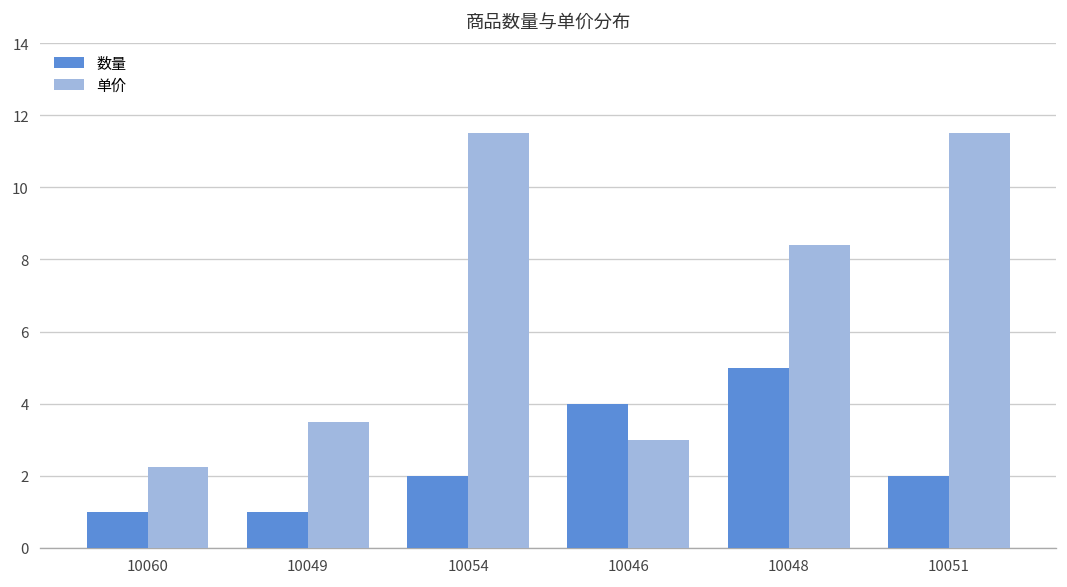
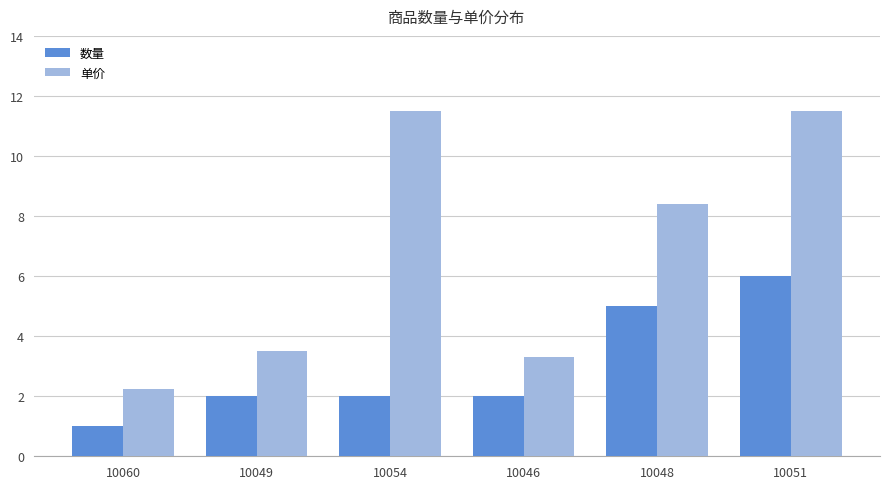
数量, 10049: 1 -> 2
数量, 10046: 4 -> 2
单价, 10046: 3.0 -> 3.3
数量, 10051: 2 -> 6
